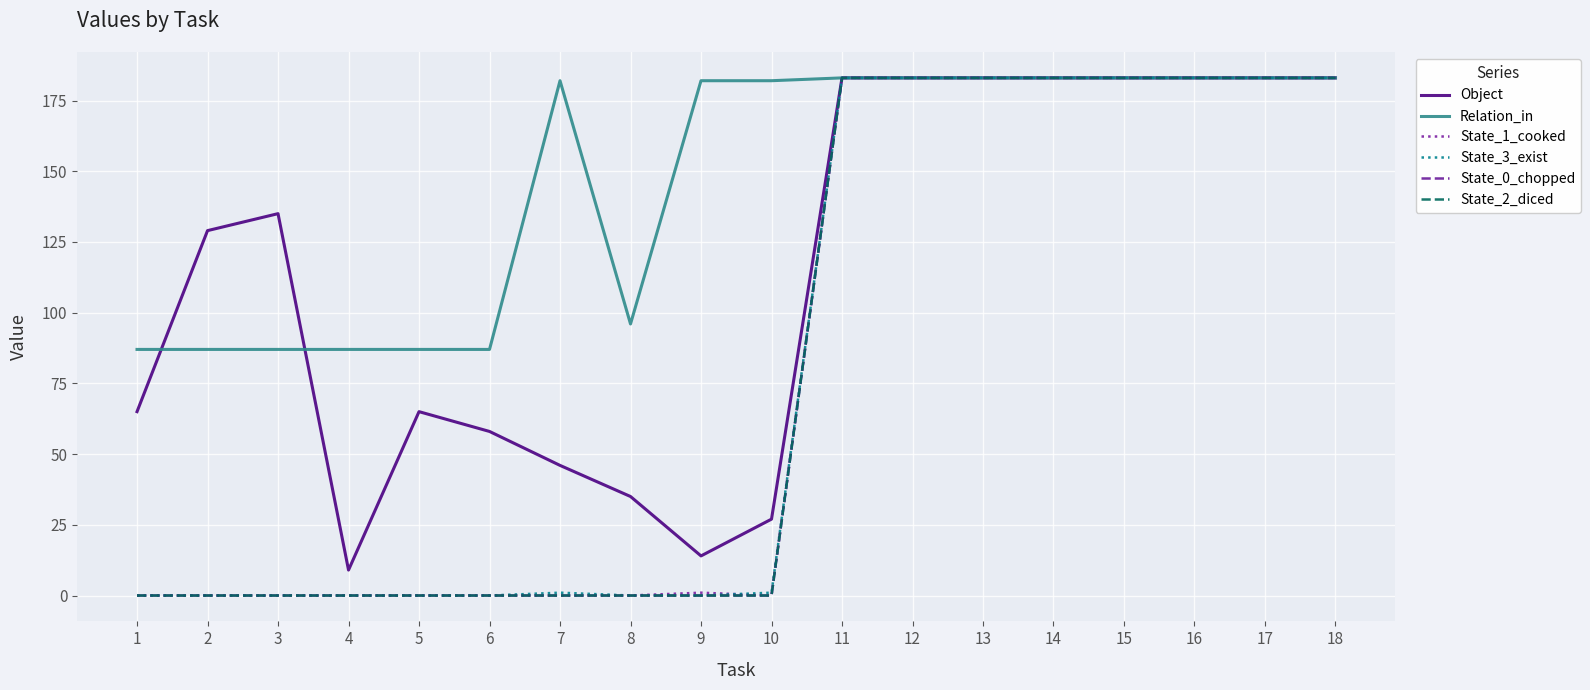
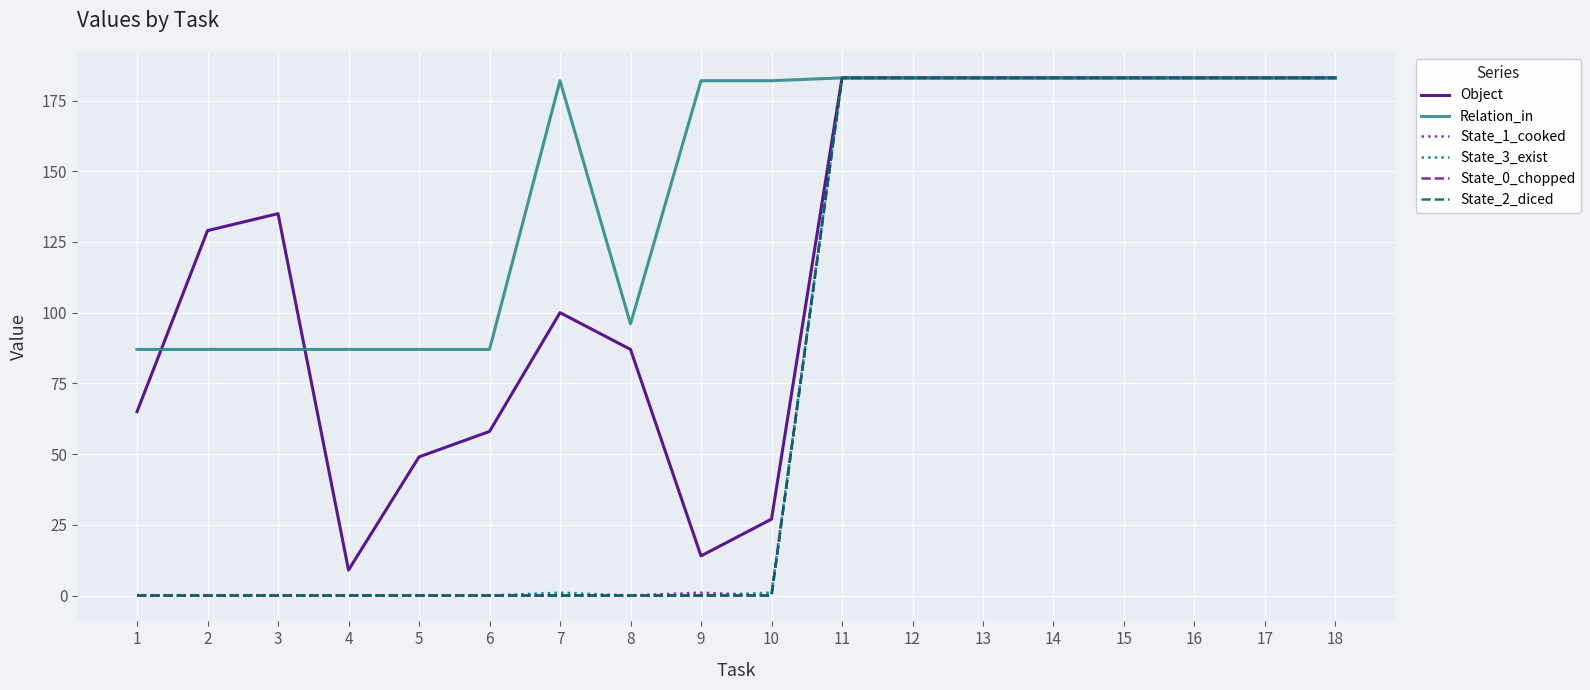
Object, 5: 65 -> 49
Object, 7: 46 -> 100
Object, 8: 35 -> 87
